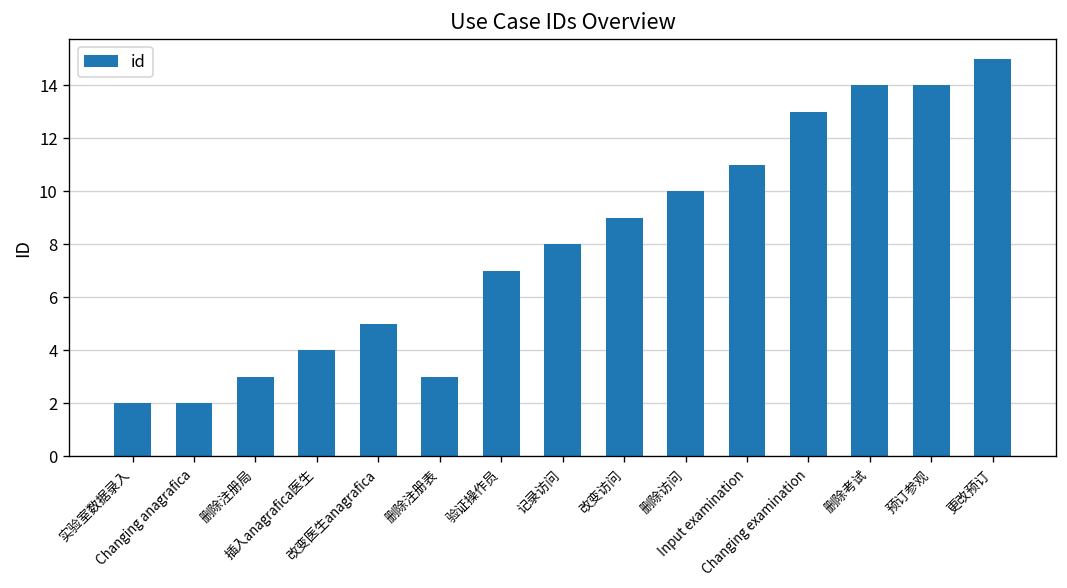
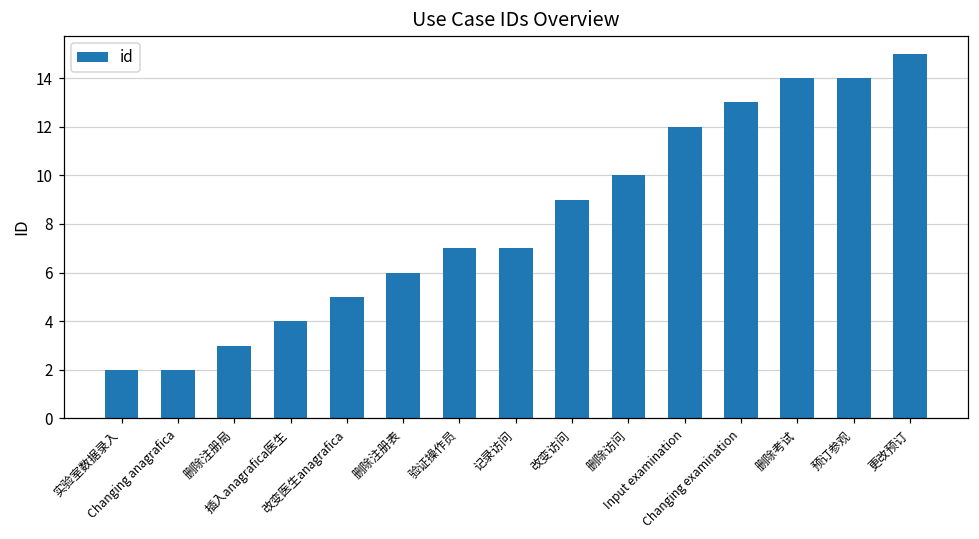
删除注册表: 3 -> 6
记录访问: 8 -> 7
Input examination: 11 -> 12
